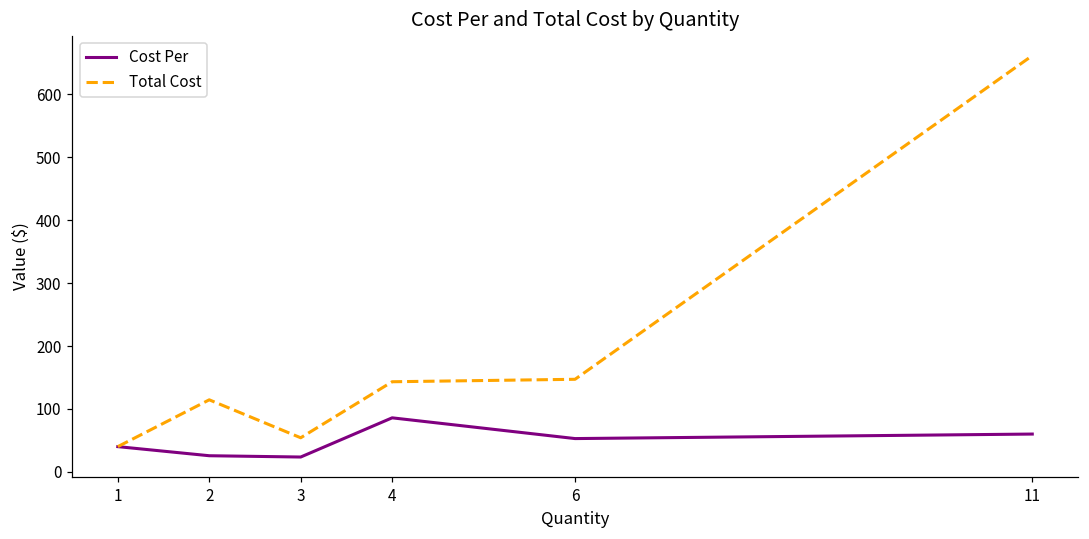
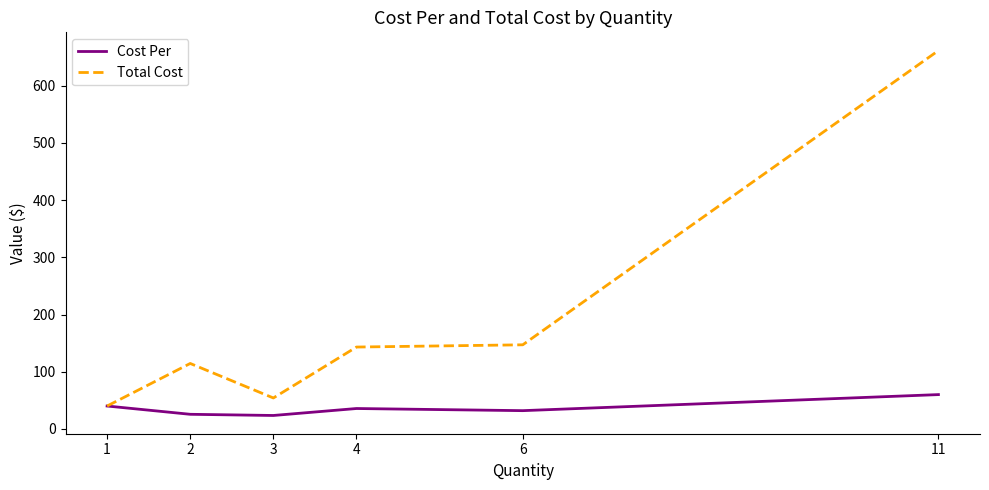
Cost Per, 4: 90 -> 40
Cost Per, 6: 50 -> 30
